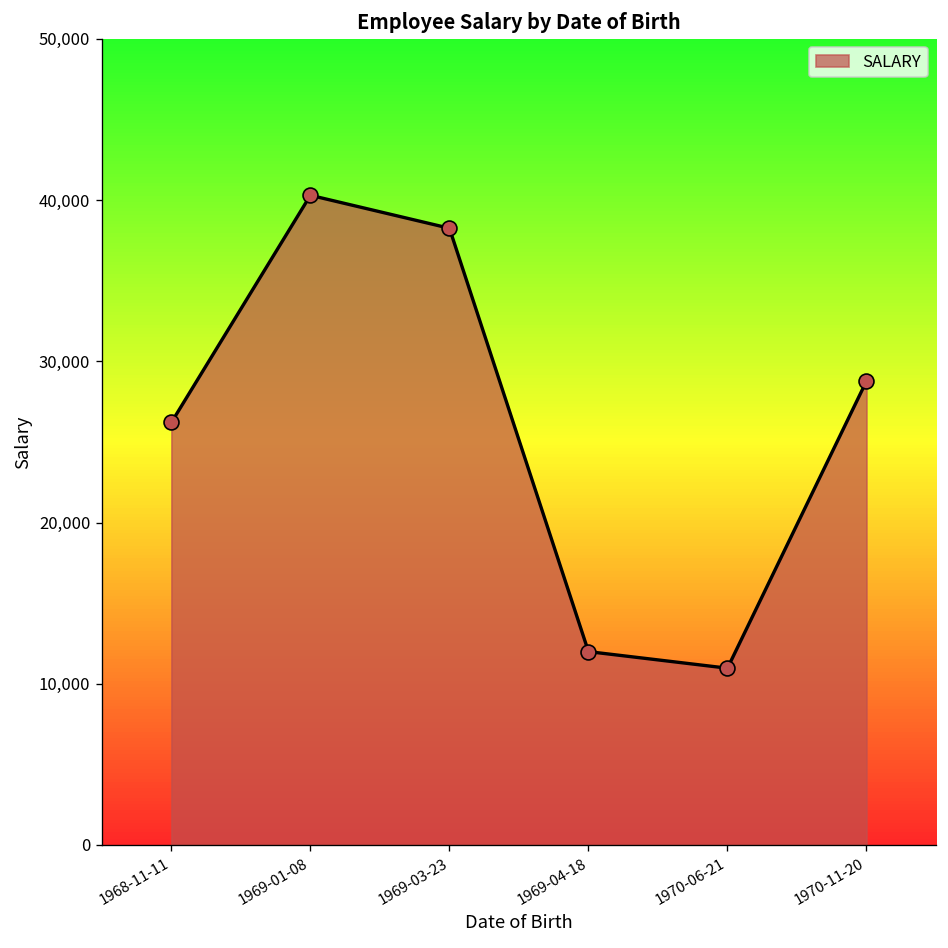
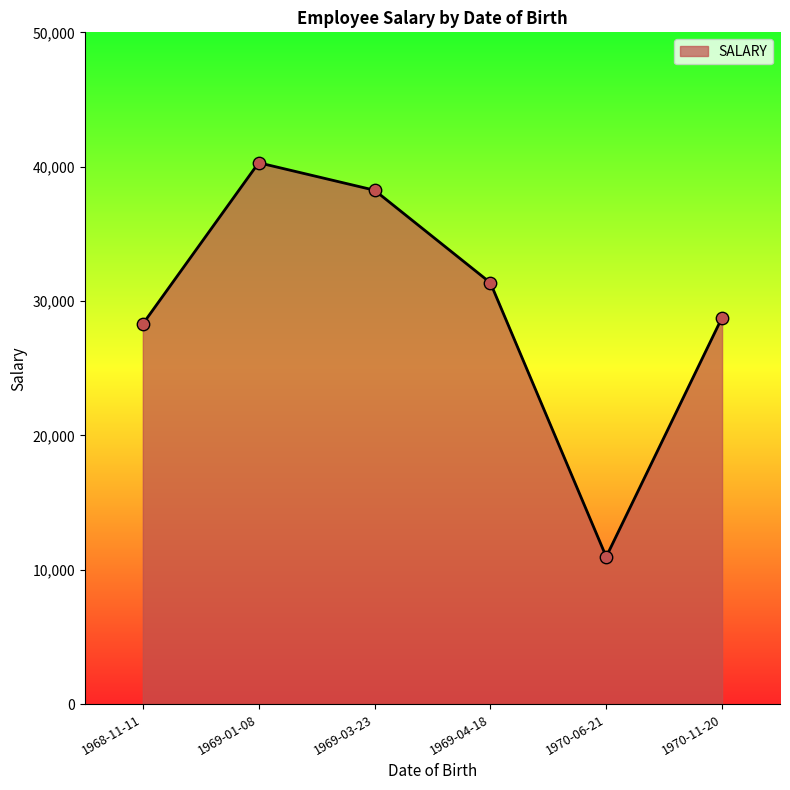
1968-11-11: 26,200 -> 28,300
1969-04-18: 12,000 -> 31,400
